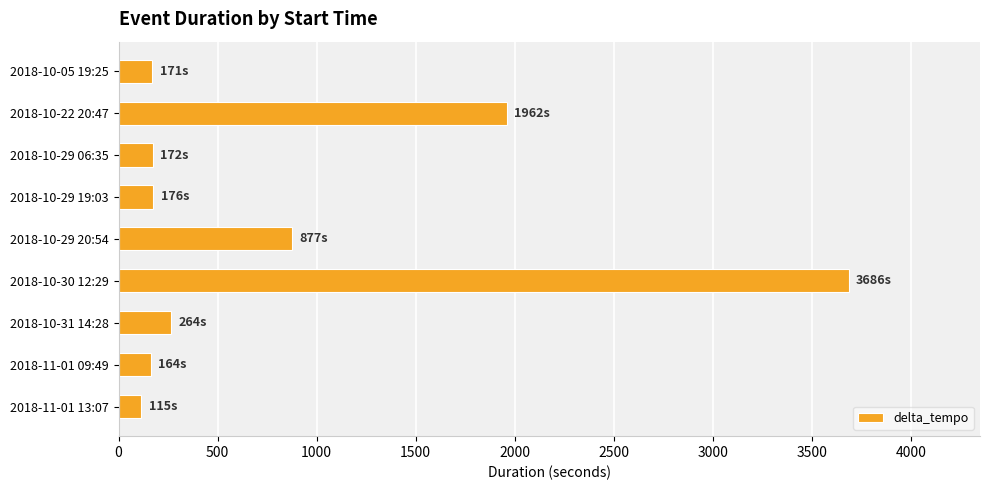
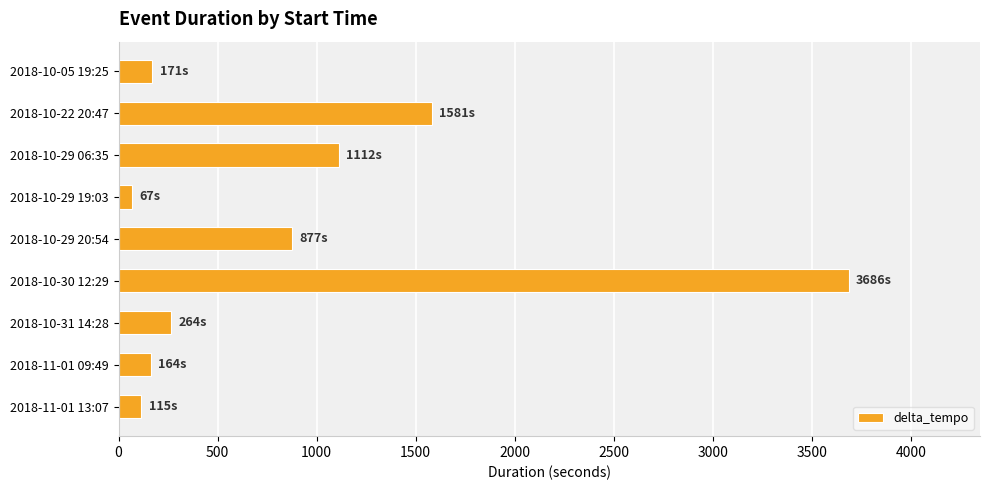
2018-10-22 20:47: 1962s -> 1581s
2018-10-29 06:35: 172s -> 1112s
2018-10-29 19:03: 176s -> 67s
